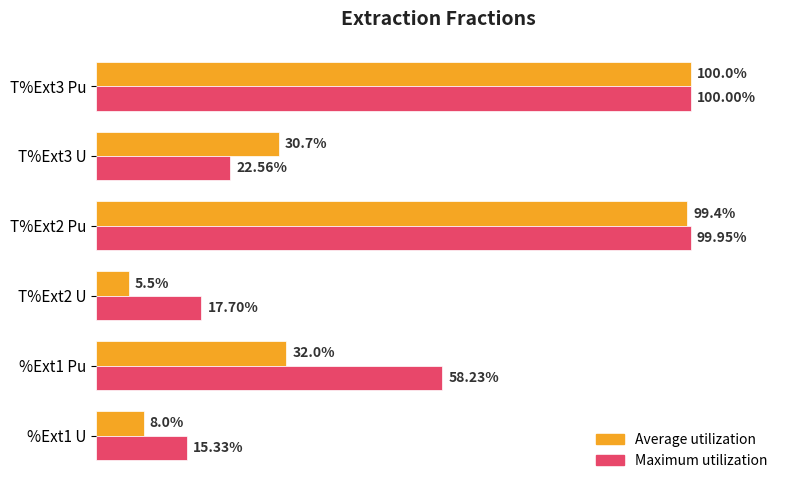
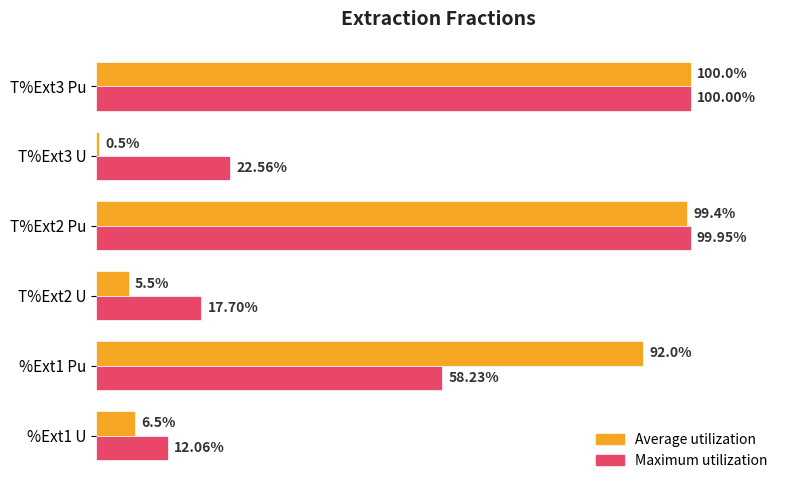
Average utilization, T%Ext3 U: 30.7% -> 0.5%
Average utilization, %Ext1 Pu: 32.0% -> 92.0%
Average utilization, %Ext1 U: 8.0% -> 6.5%
Maximum utilization, %Ext1 U: 15.33% -> 12.06%
